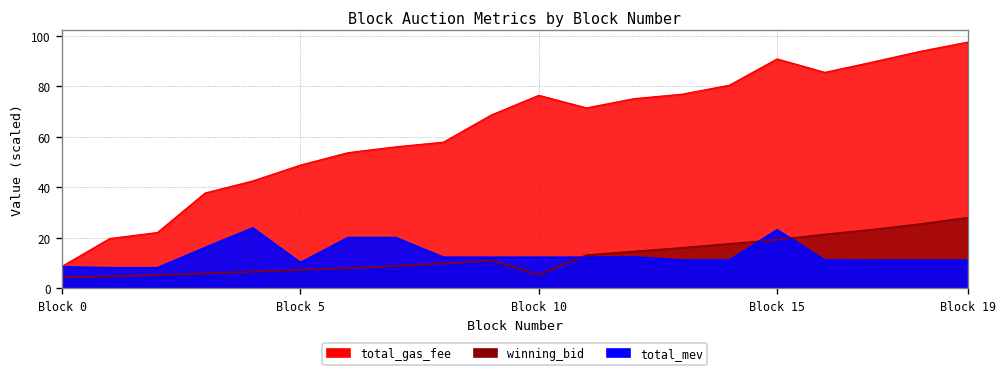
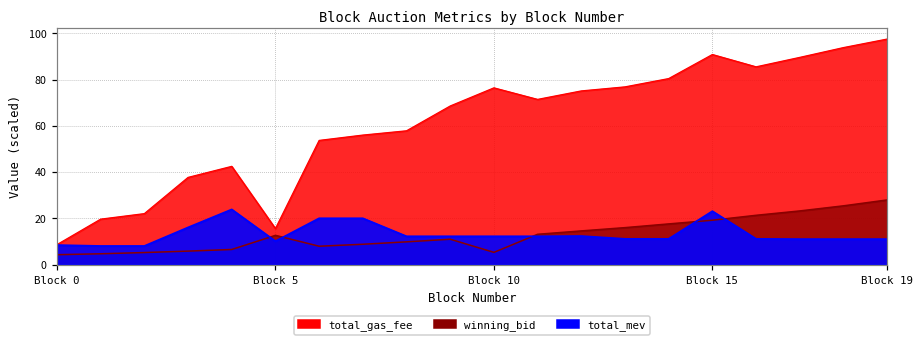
total_gas_fee, Block 5: 49 -> 16
winning_bid, Block 5: 7 -> 13
